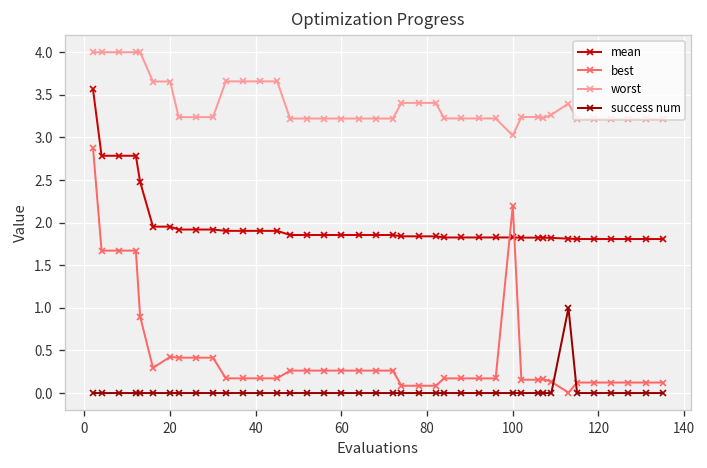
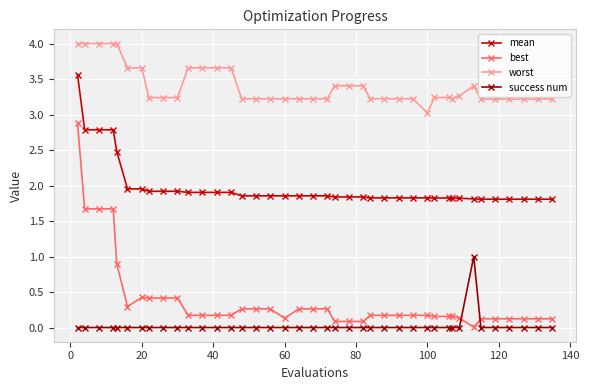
best, 60: 0.3 -> 0.1
best, 100: 2.2 -> 0.2
